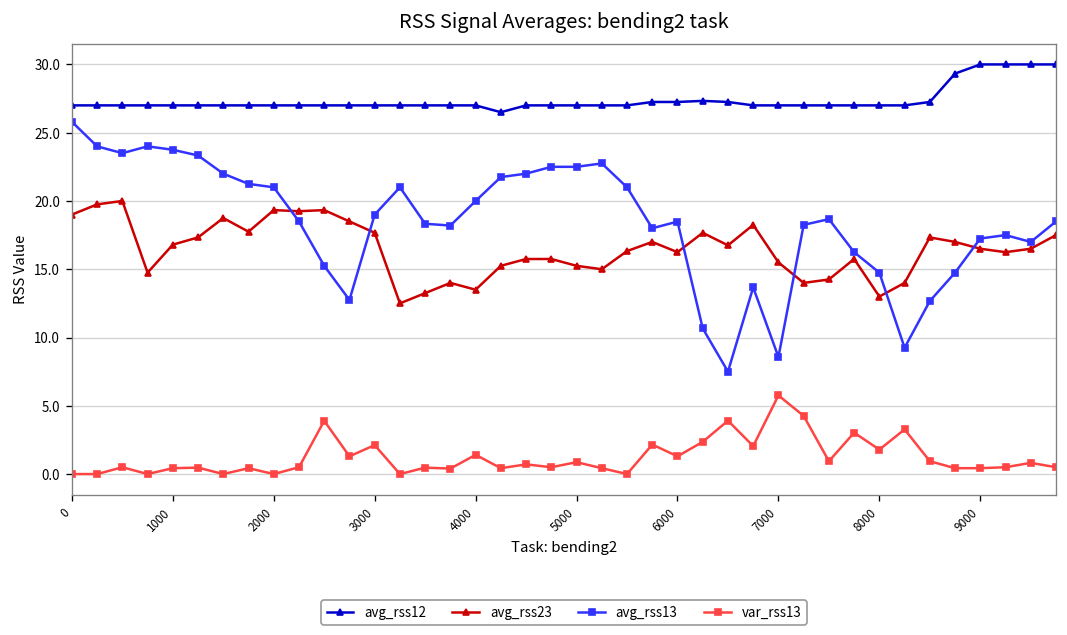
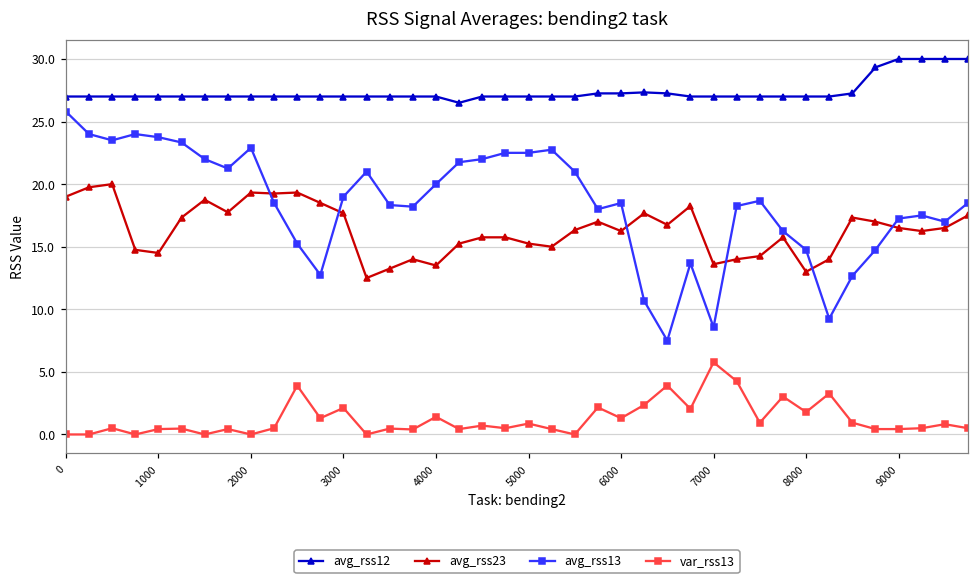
avg_rss23, 1000: 16.8 -> 14.5
avg_rss13, 2000: 21.0 -> 22.9
avg_rss23, 7000: 15.5 -> 13.6
